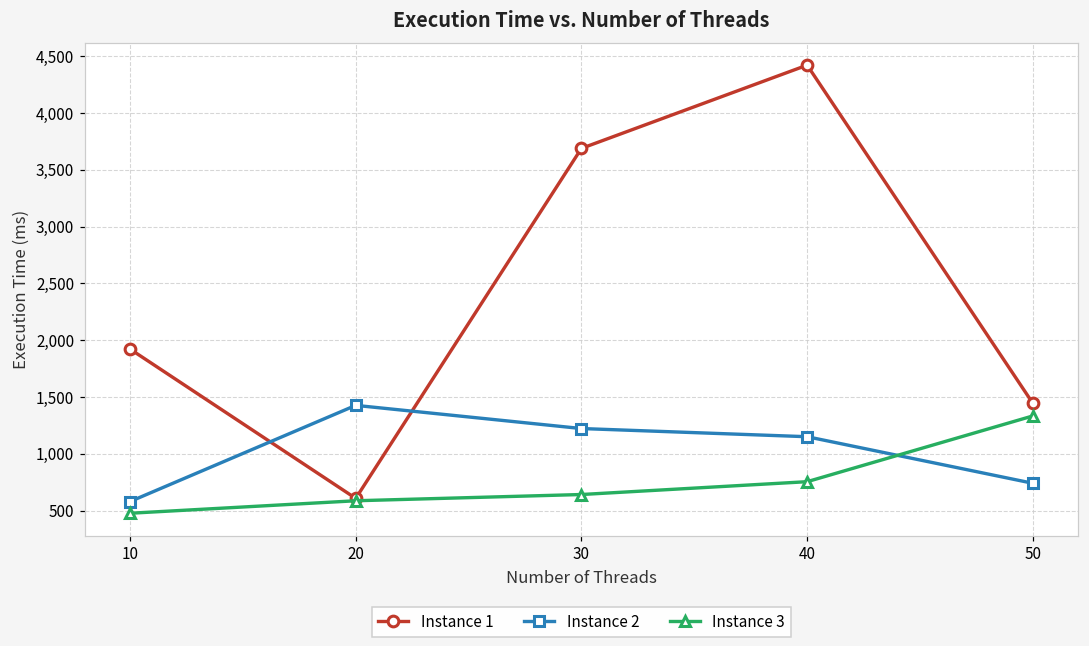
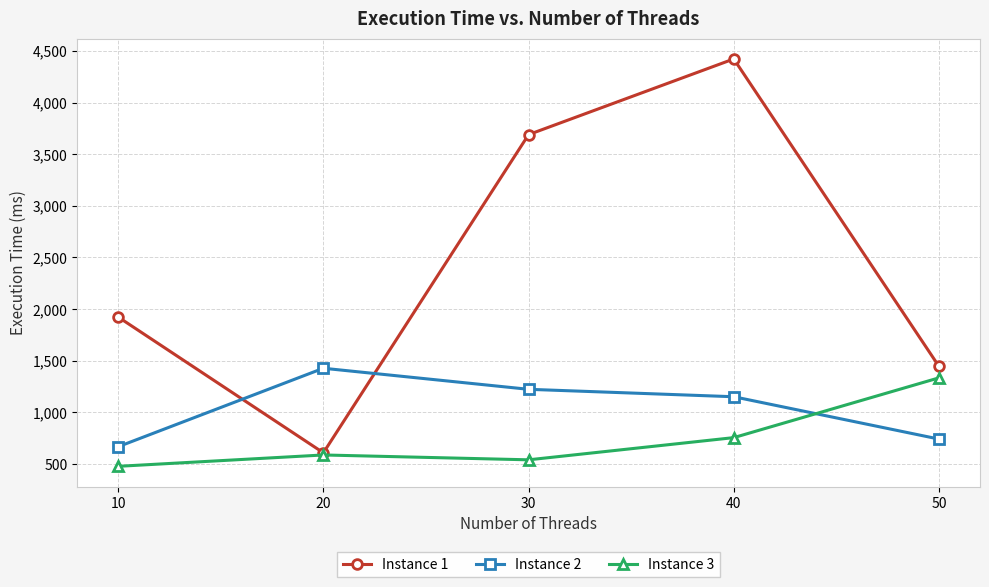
Instance 2, 10: 580 -> 670
Instance 3, 30: 640 -> 540
